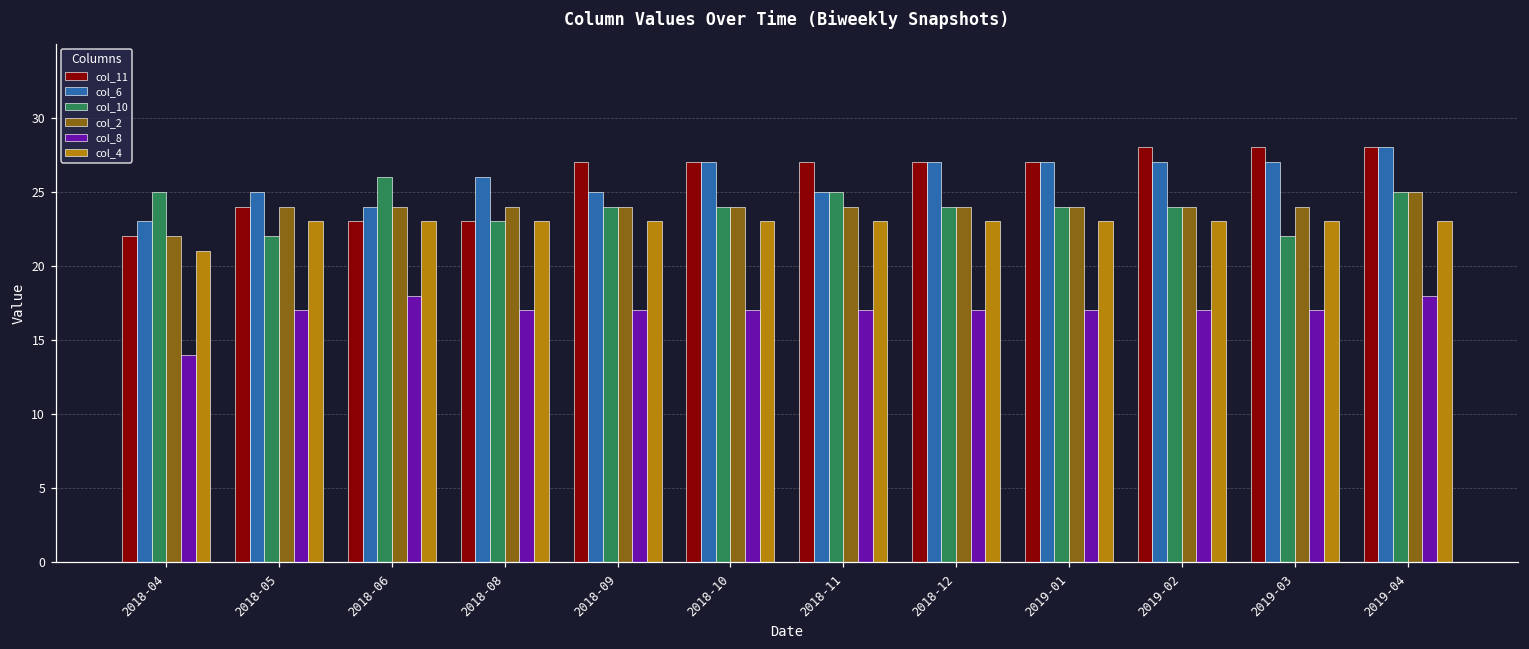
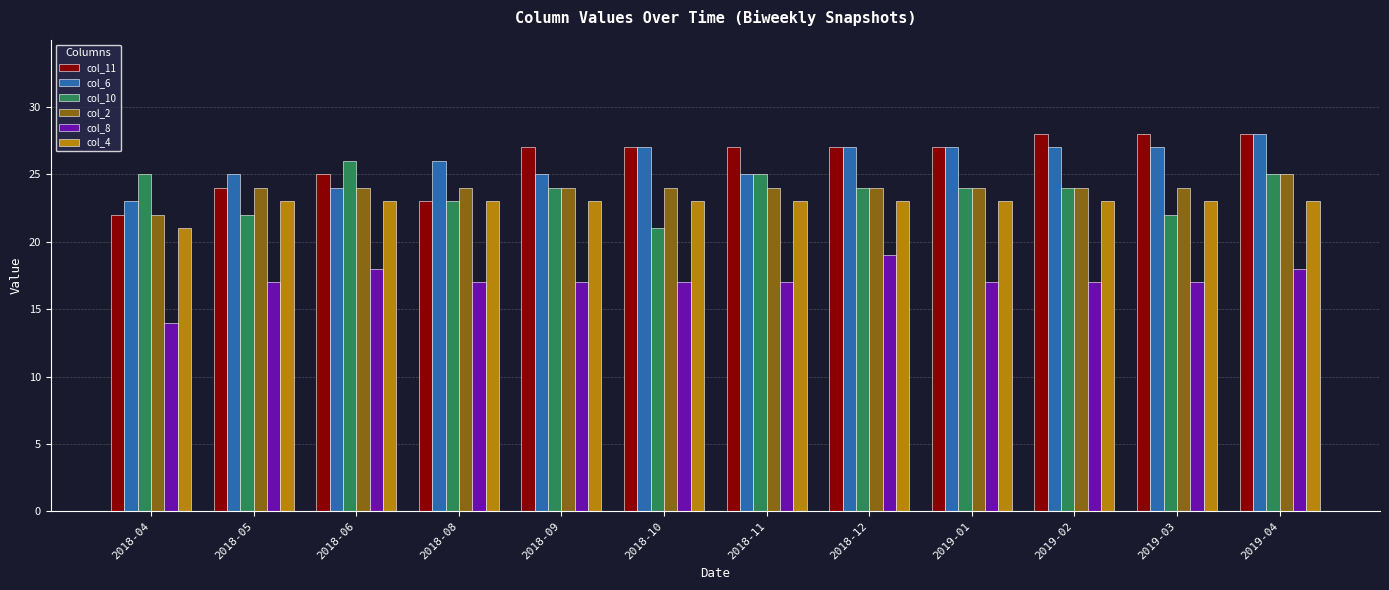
col_11, 2018-06: 23 -> 25
col_10, 2018-10: 24 -> 21
col_8, 2018-12: 17 -> 19
